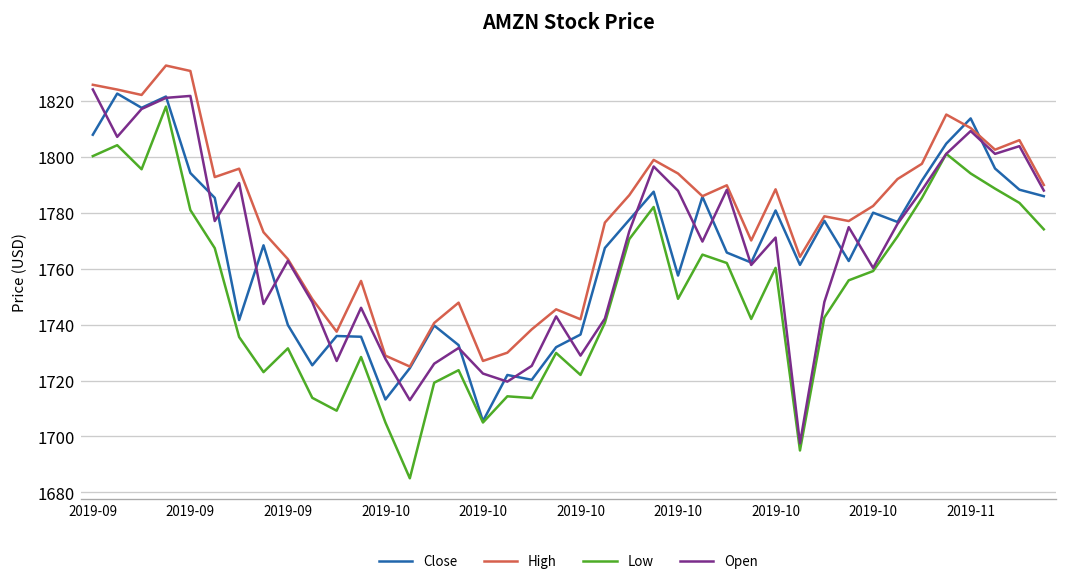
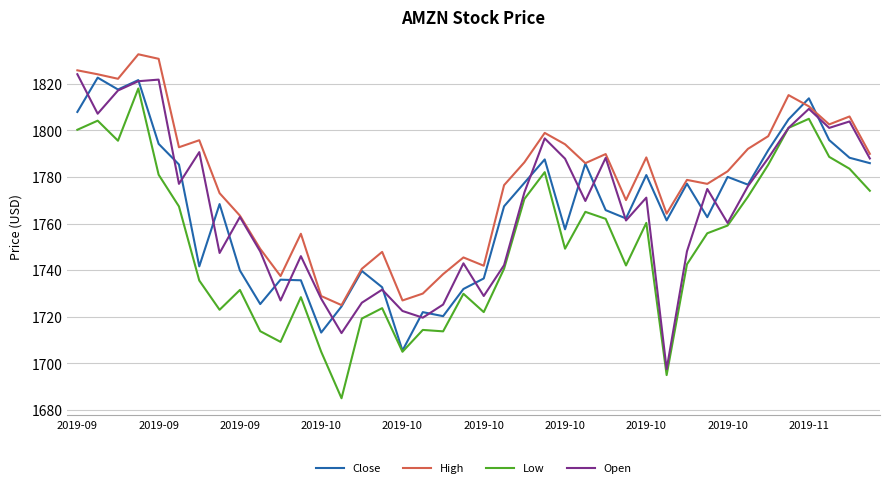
Low, 2019-11: 1794 -> 1805
